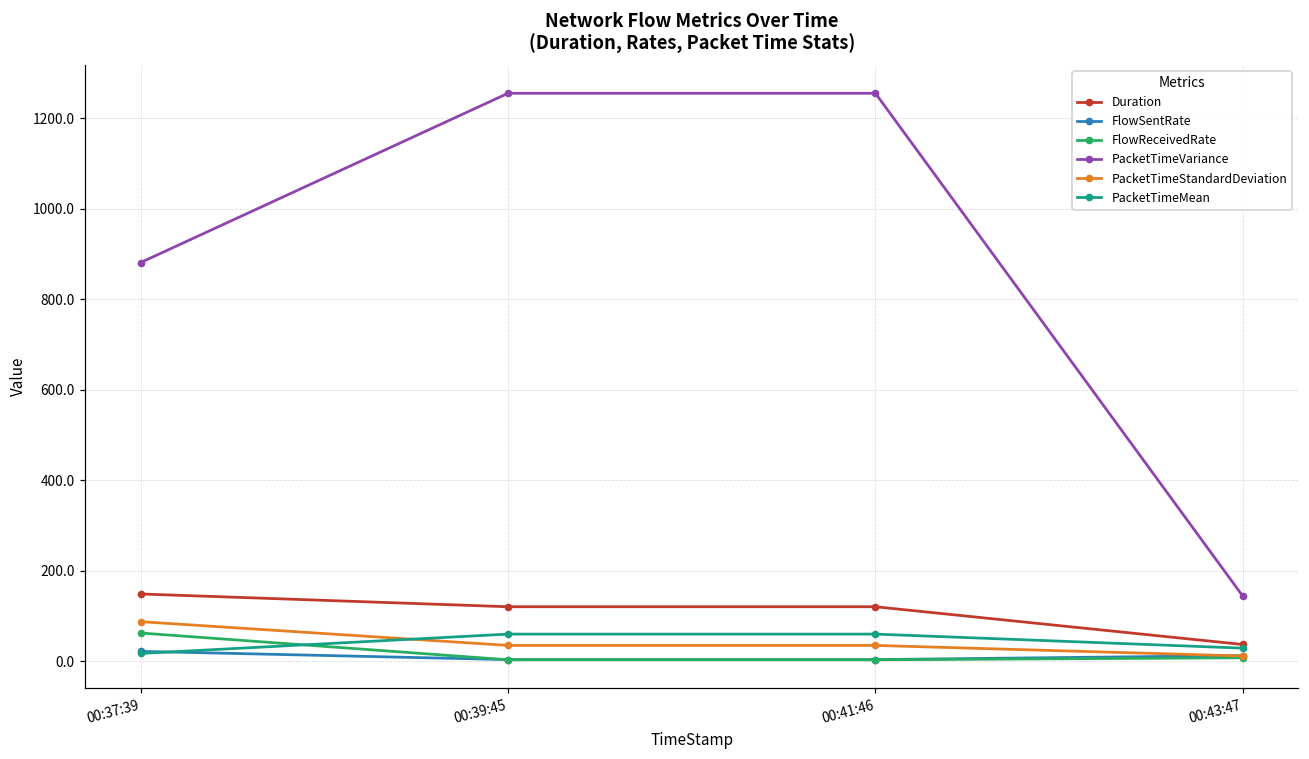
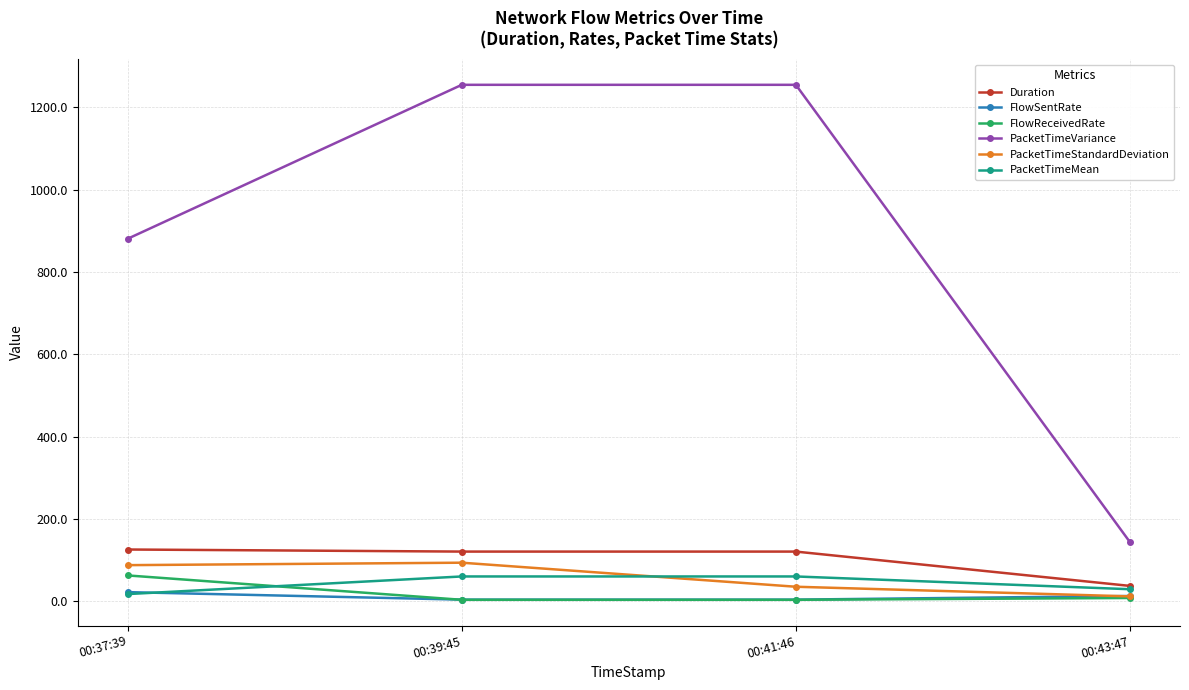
Duration, 00:37:39: 150 -> 130
PacketTimeStandardDeviation, 00:39:45: 40 -> 90
